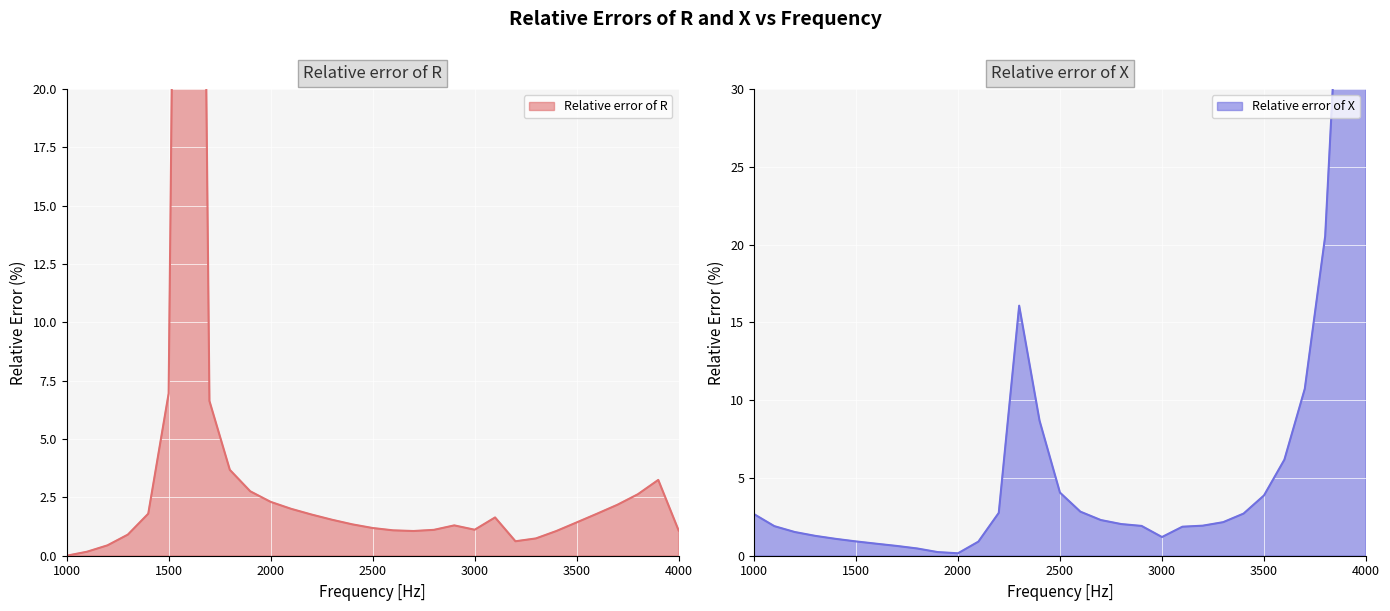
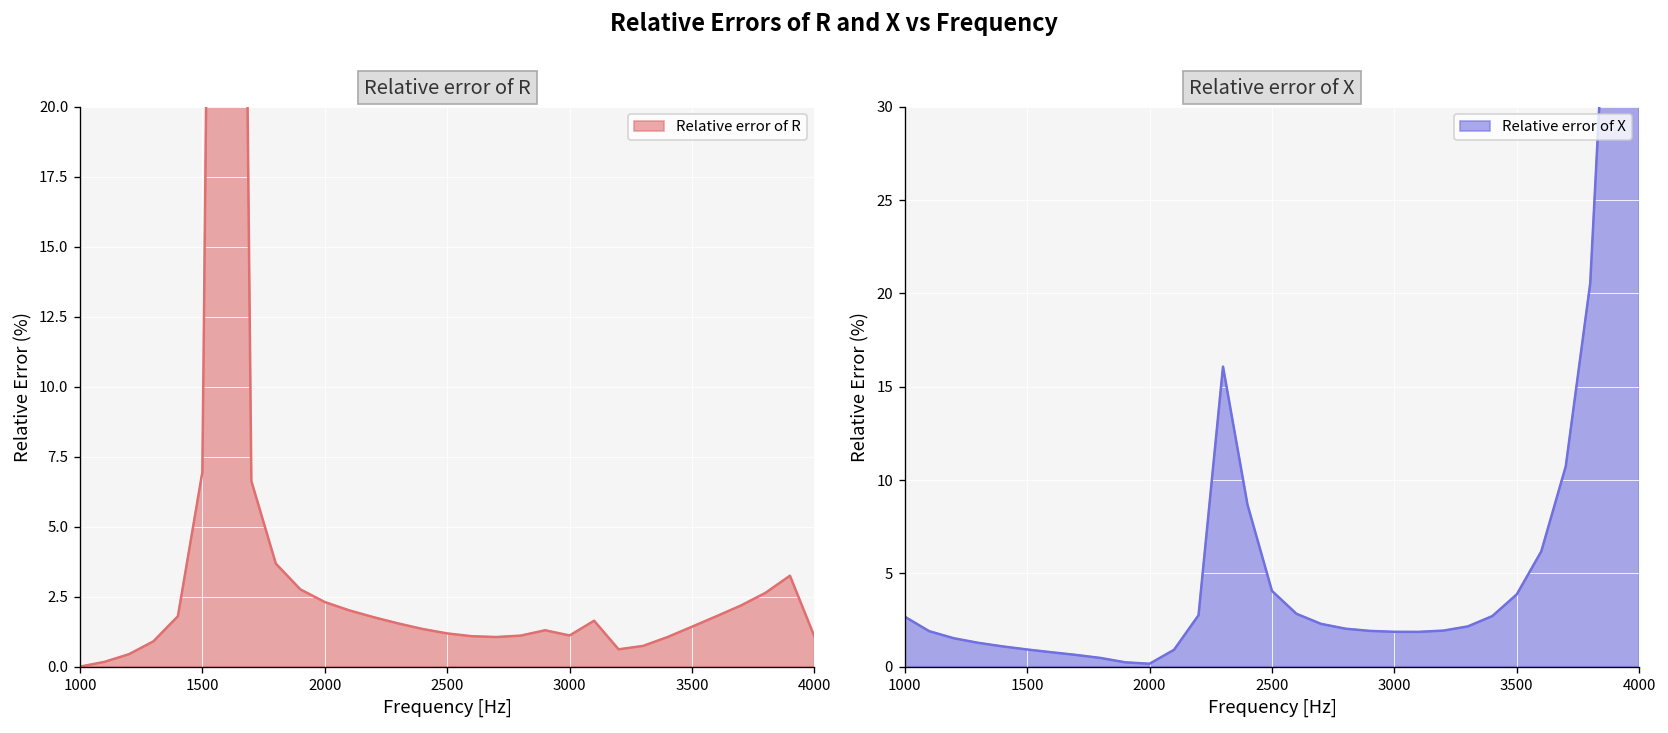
Relative error of X, 3000: 1.2 -> 1.9
